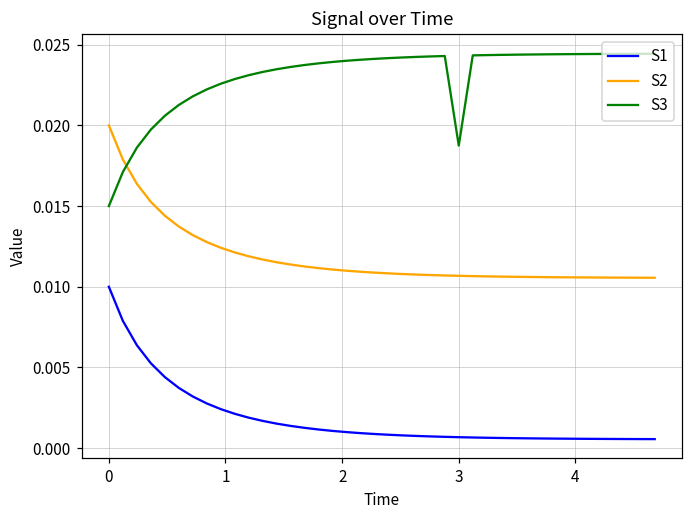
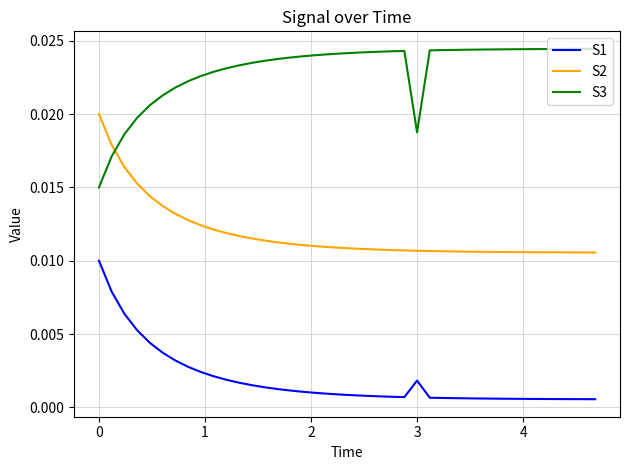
S1, 3: 0.0007 -> 0.0018
